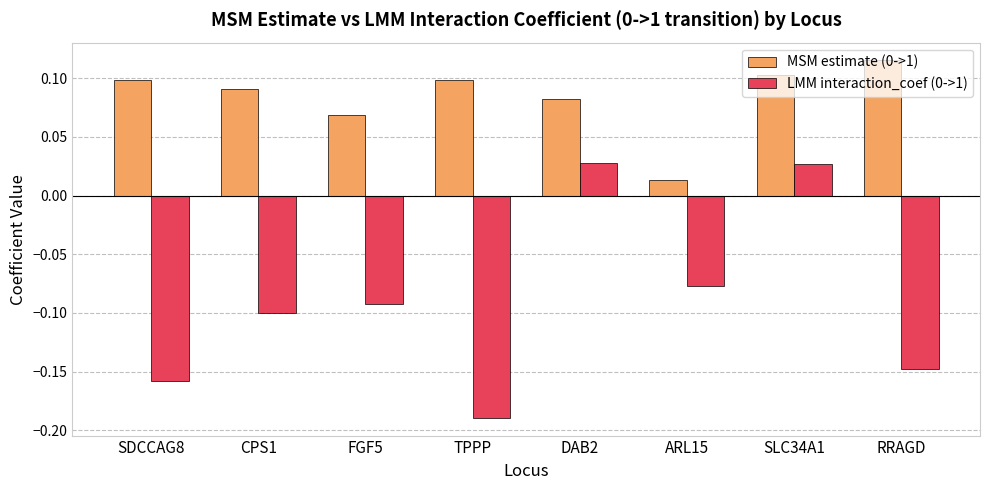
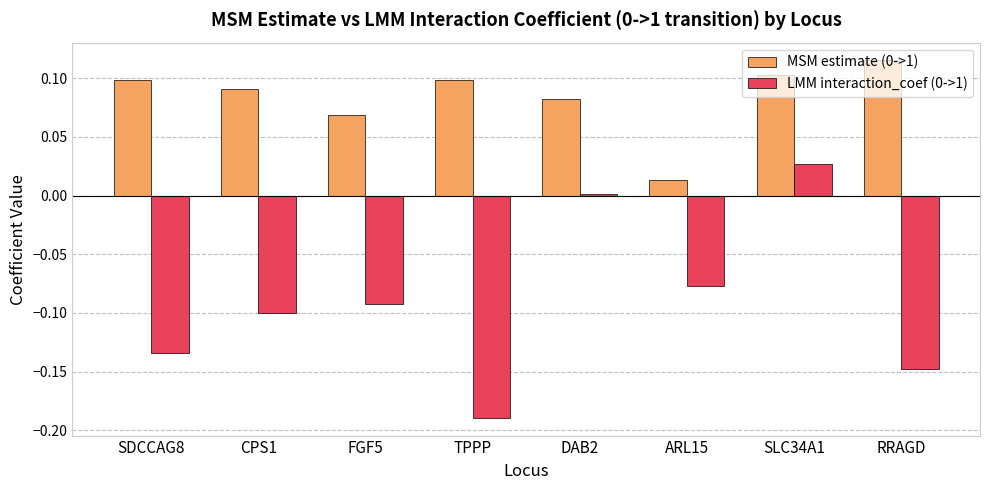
LMM interaction_coef (0->1), SDCCAG8: -0.158 -> -0.134
LMM interaction_coef (0->1), DAB2: 0.027 -> 0.002
